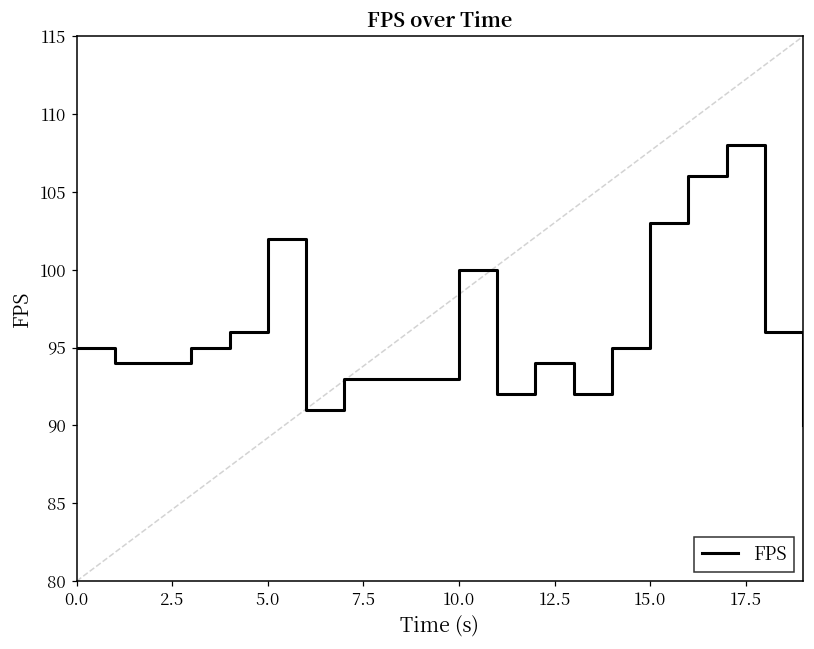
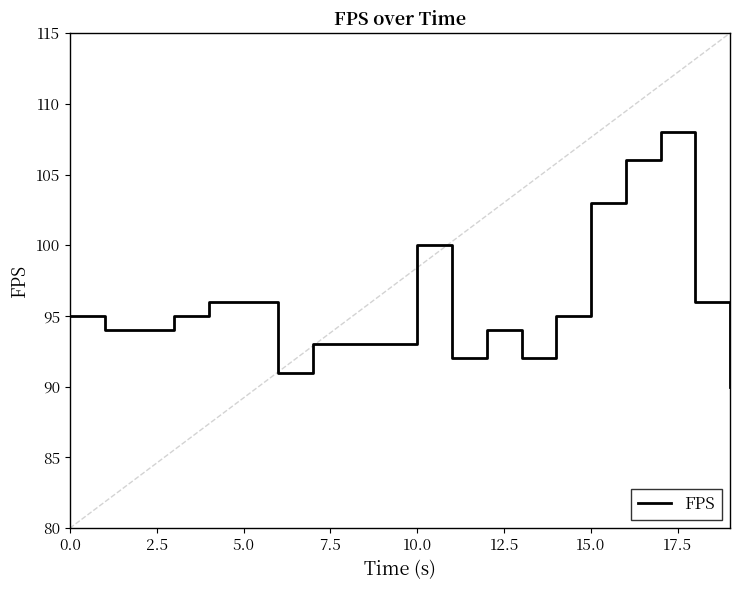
FPS, 5.0: 102 -> 96
